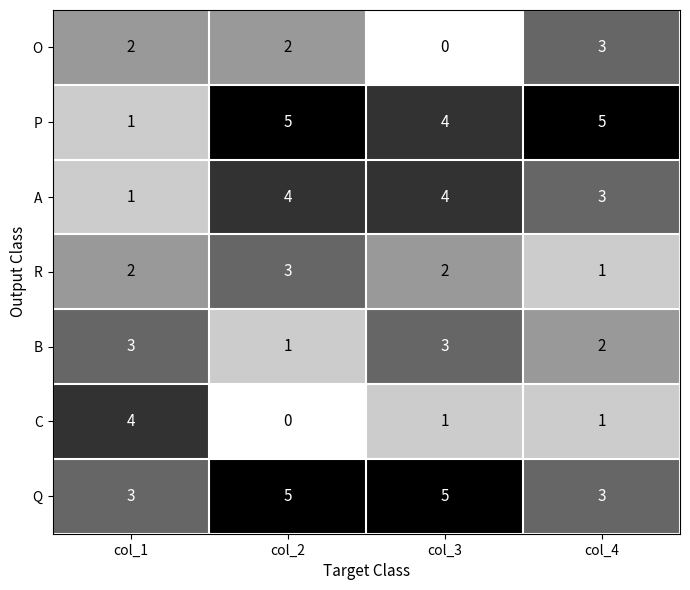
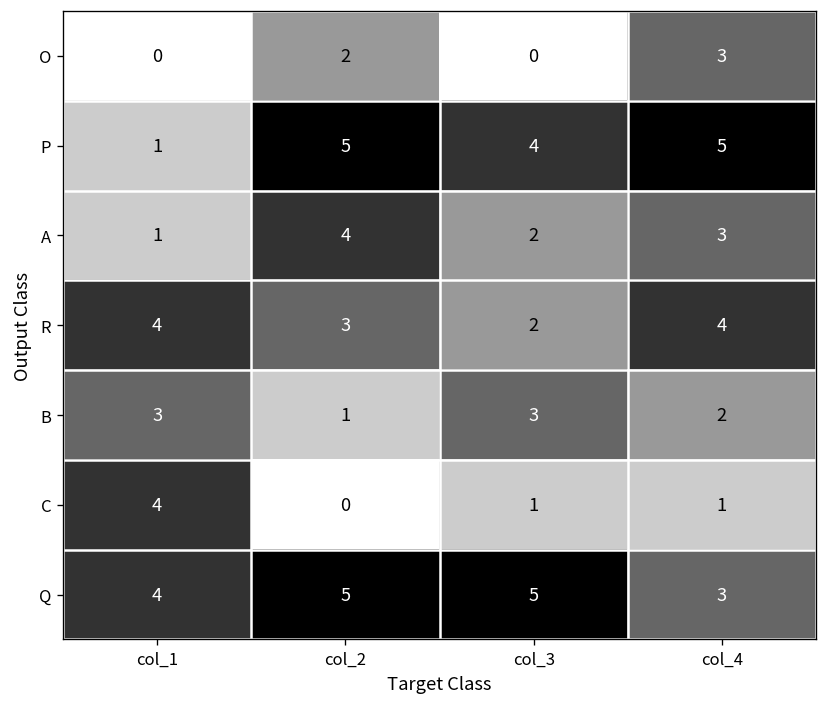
O, col_1: 2 -> 0
A, col_3: 4 -> 2
R, col_1: 2 -> 4
R, col_4: 1 -> 4
Q, col_1: 3 -> 4
